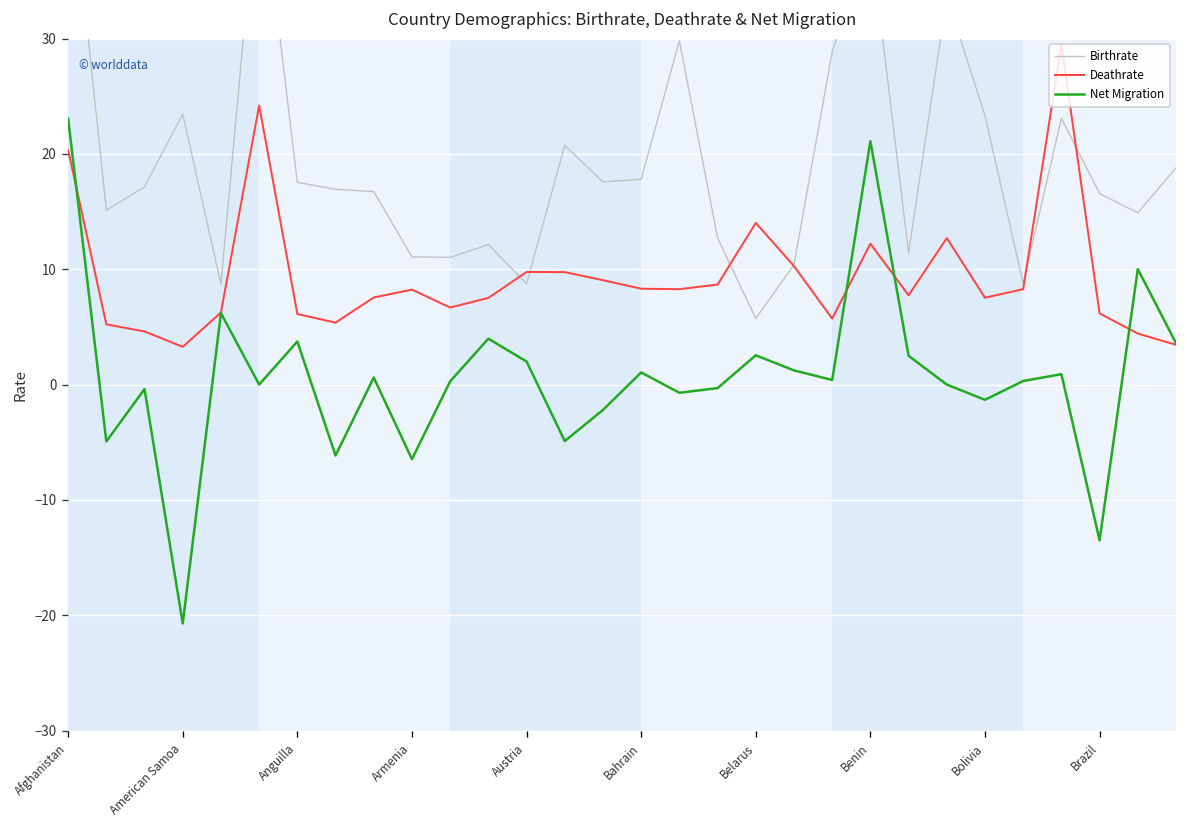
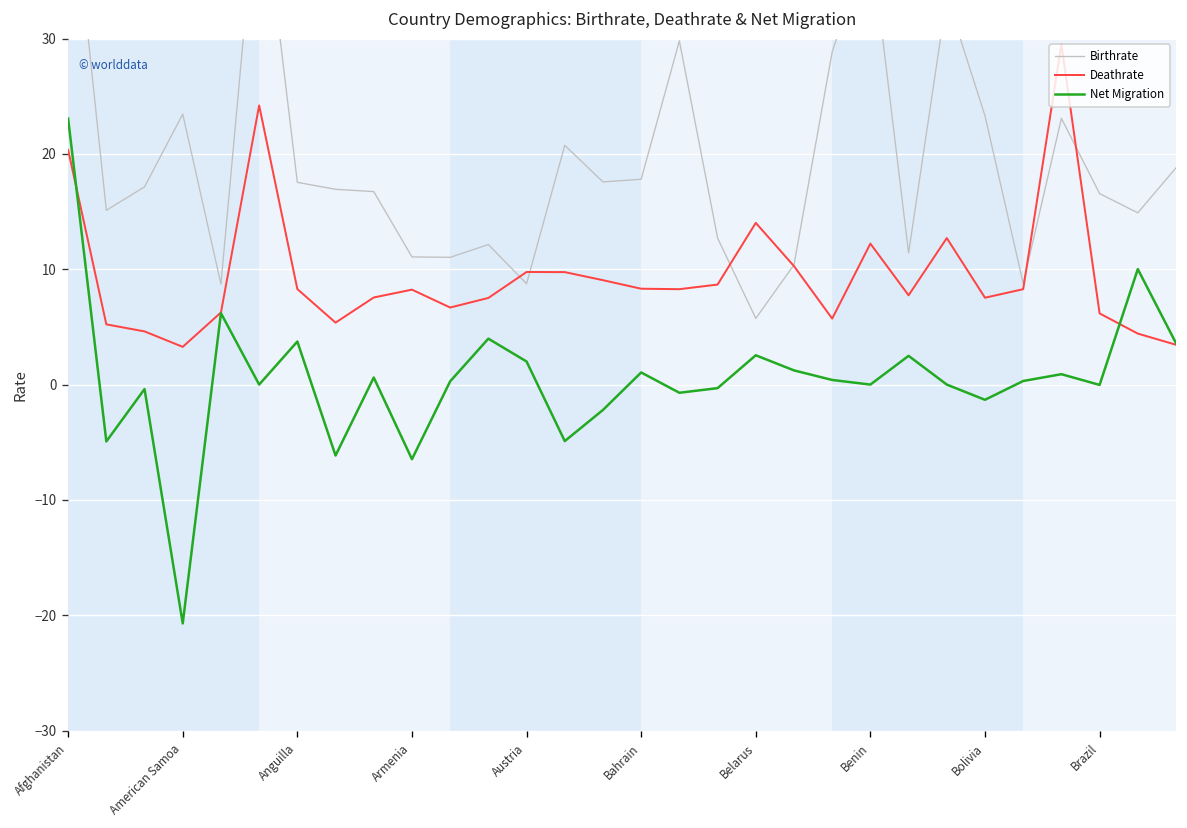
Deathrate, Anguilla: 6 -> 8
Net Migration, Benin: 21 -> 0
Net Migration, Brazil: -14 -> 0
